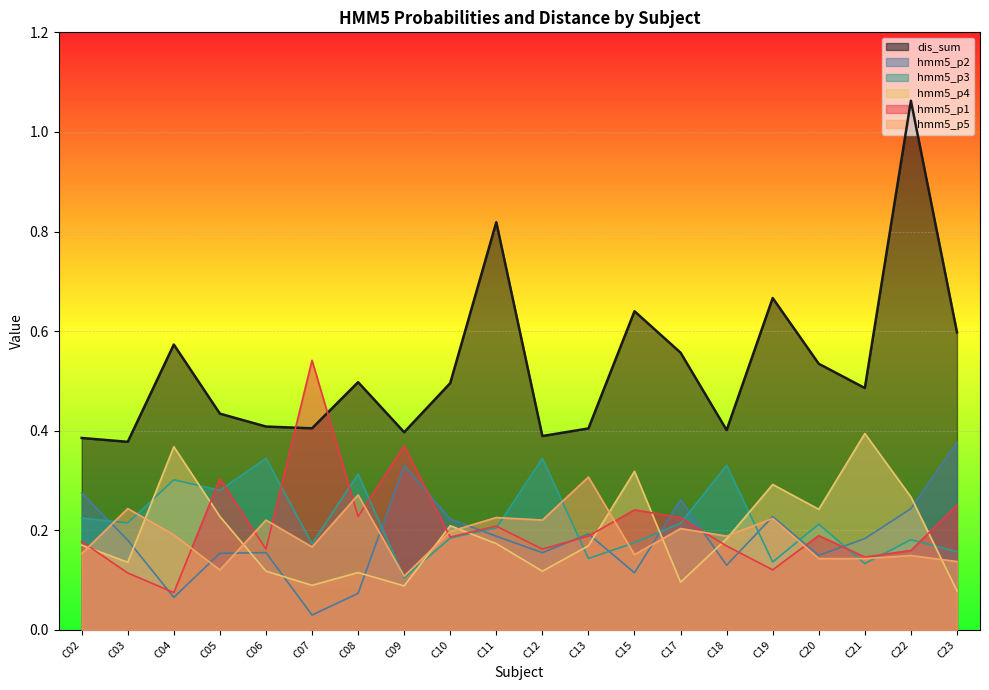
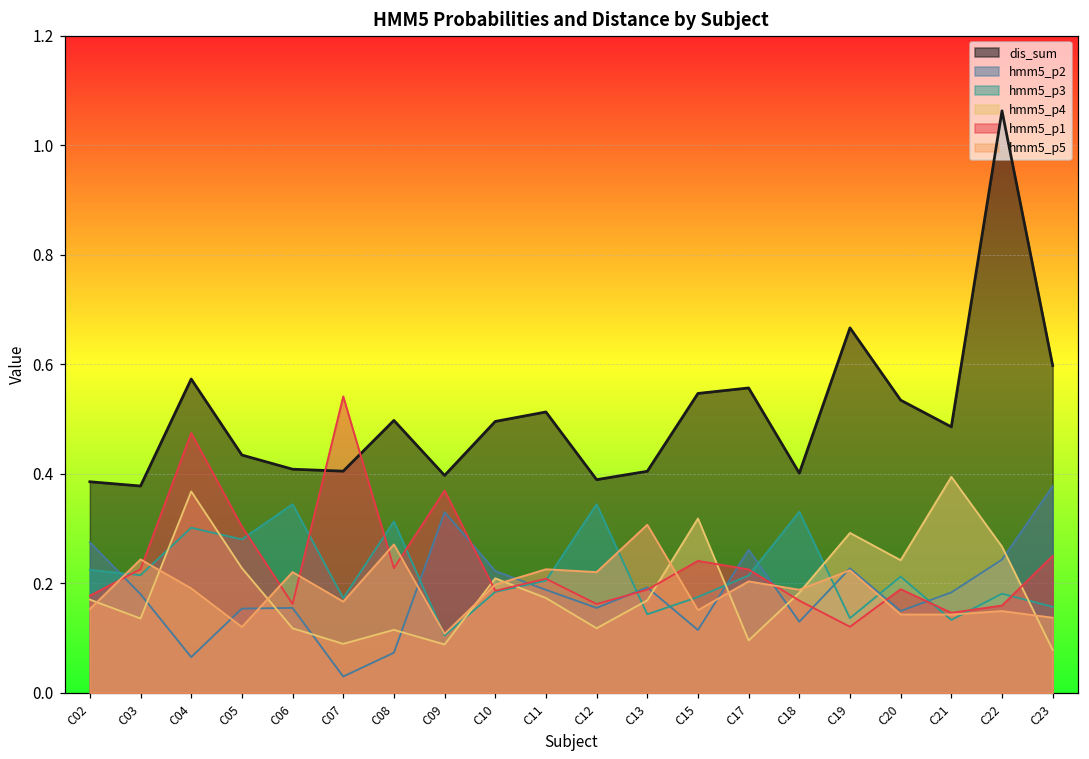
hmm5_p1, C03: 0.11 -> 0.23
hmm5_p1, C04: 0.07 -> 0.47
dis_sum, C11: 0.82 -> 0.51
dis_sum, C15: 0.64 -> 0.55
